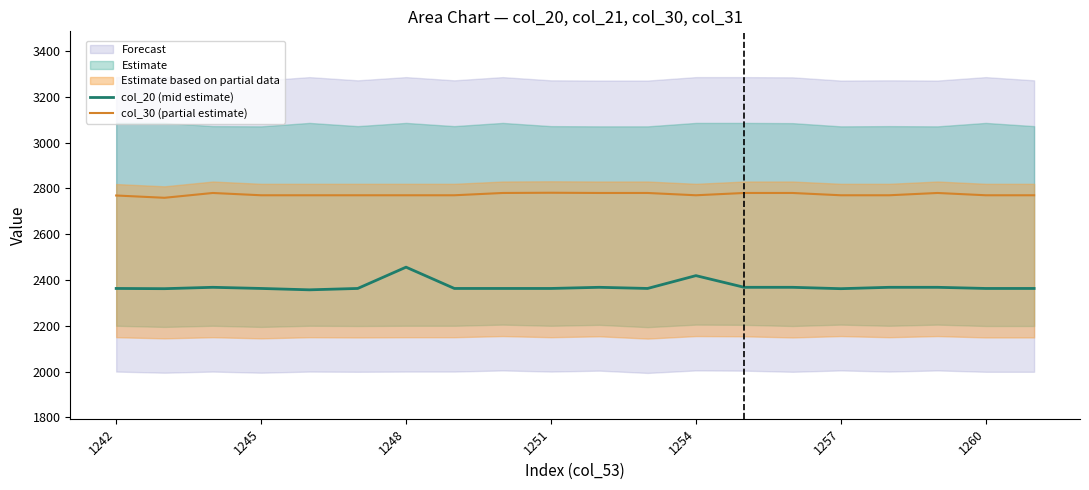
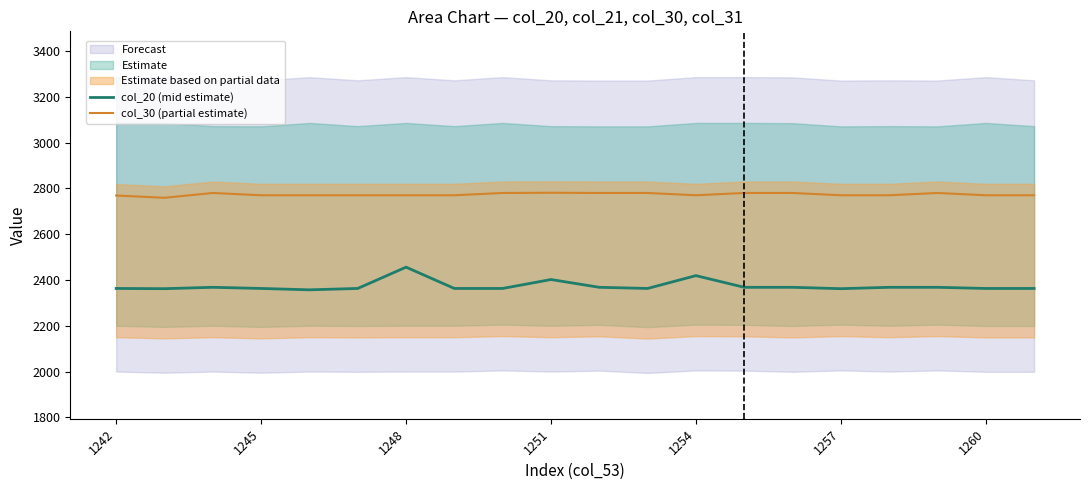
col_20 (mid estimate), 1251: 2360 -> 2400
